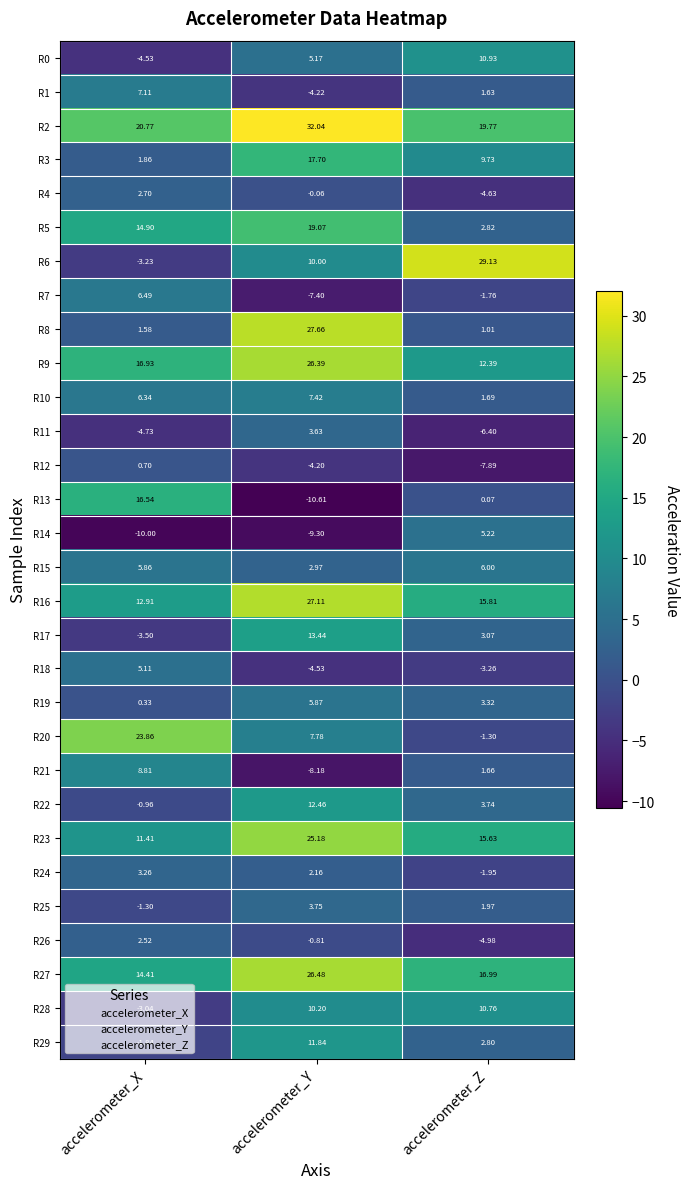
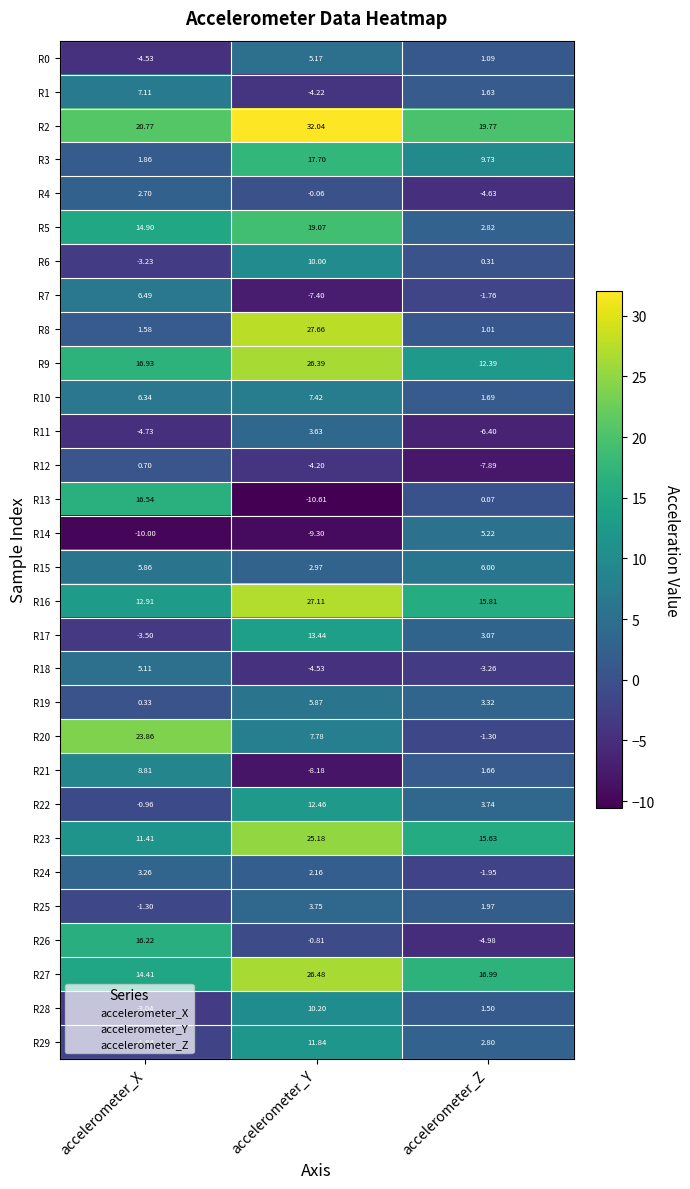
R0, accelerometer_Z: 10.93 -> 1.09
R6, accelerometer_Z: 29.13 -> 0.31
R26, accelerometer_X: 2.52 -> 16.22
R28, accelerometer_Z: 10.76 -> 1.50
